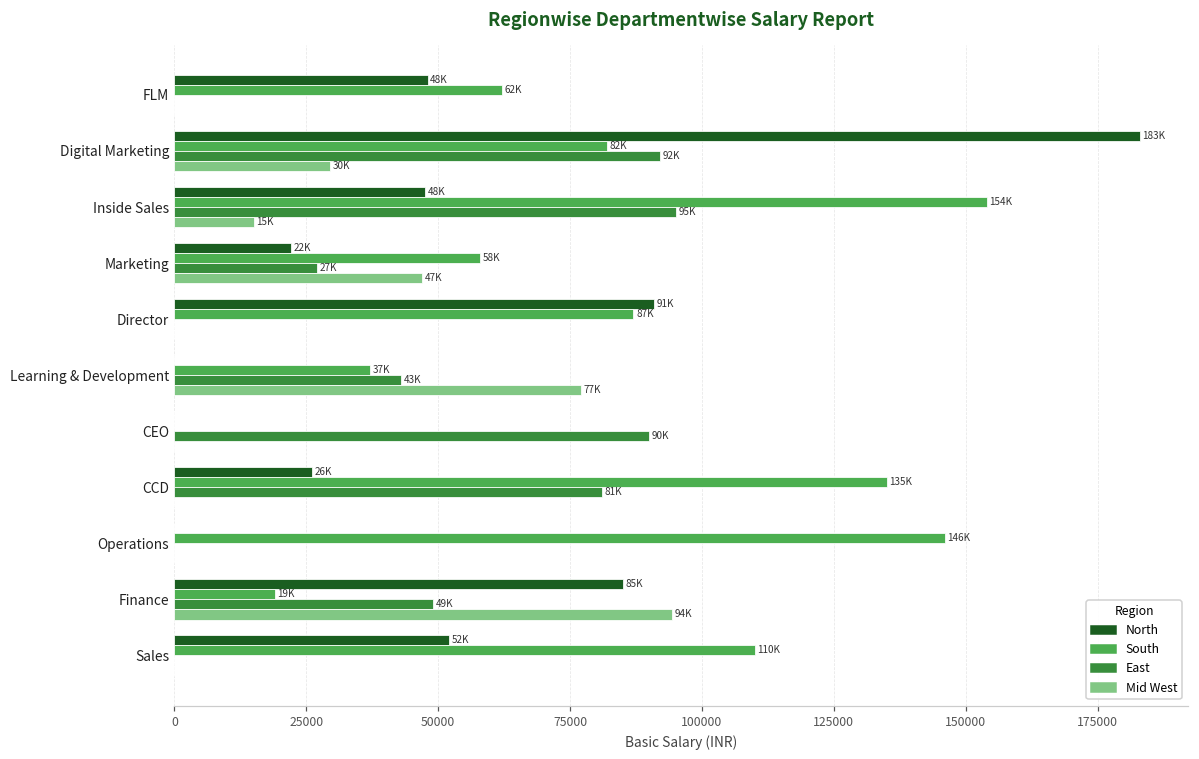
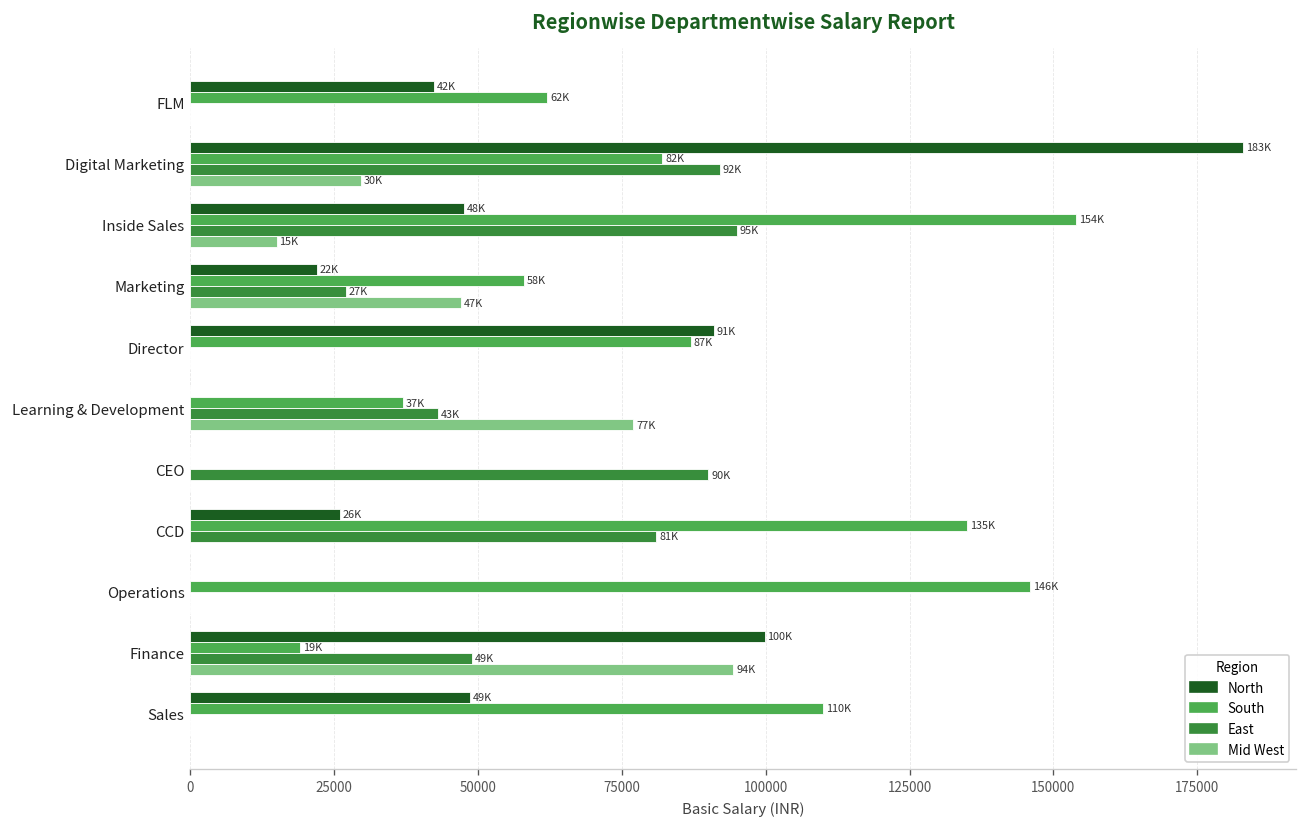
North, FLM: 48K -> 42K
North, Finance: 85K -> 100K
North, Sales: 52K -> 49K
